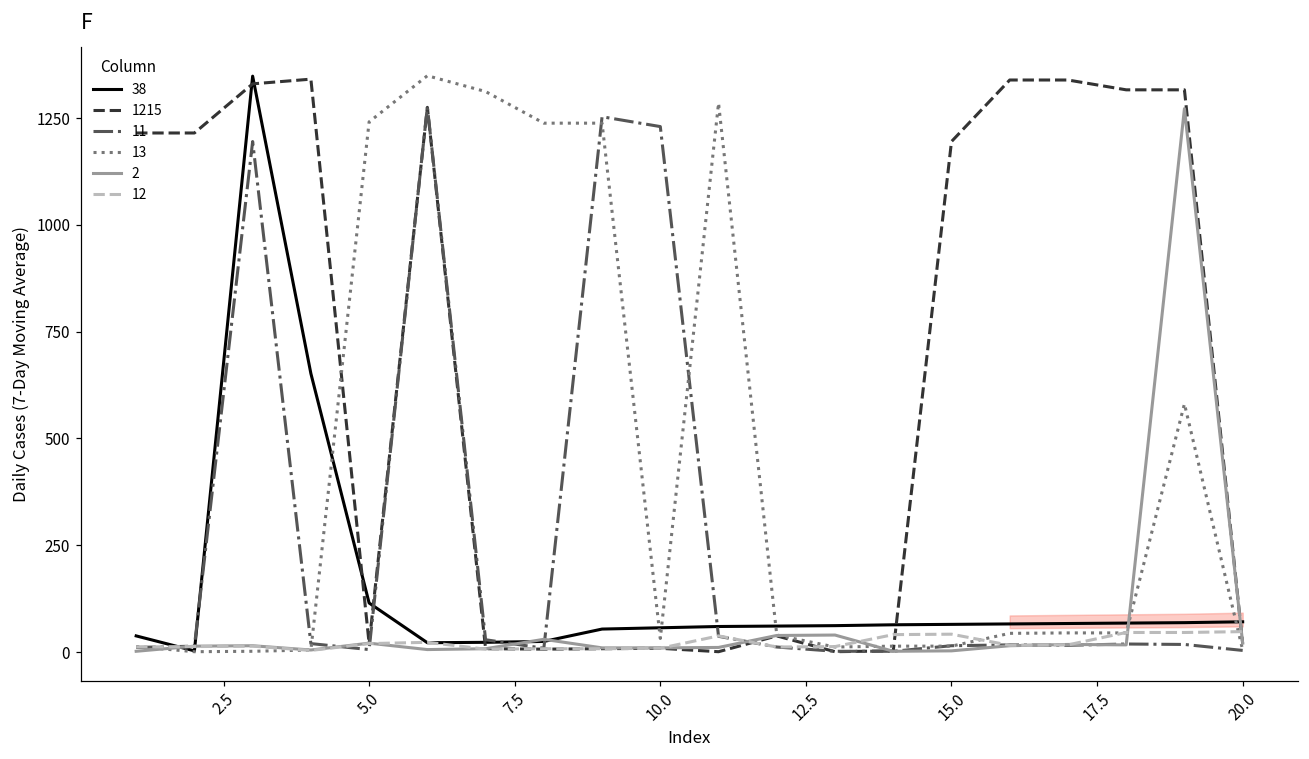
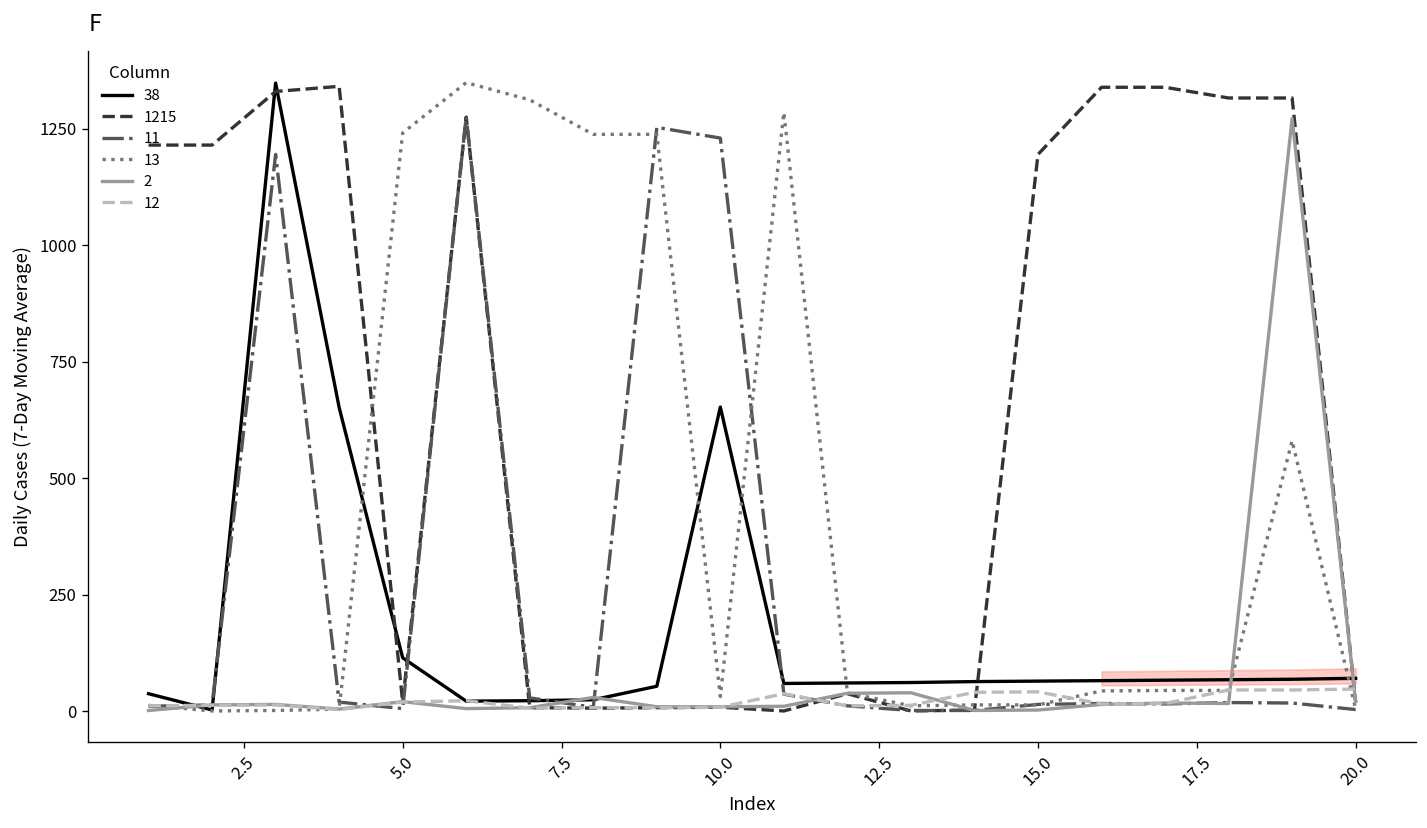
38, 10.0: 60 -> 650
